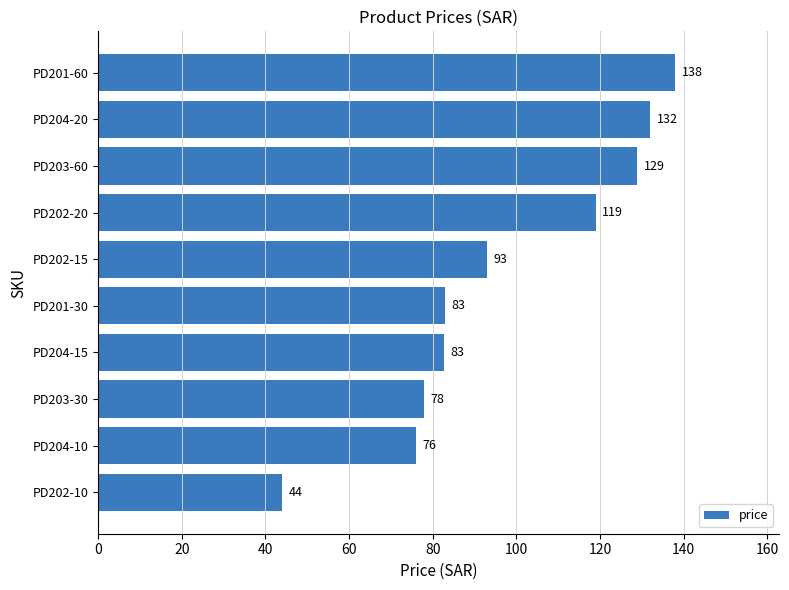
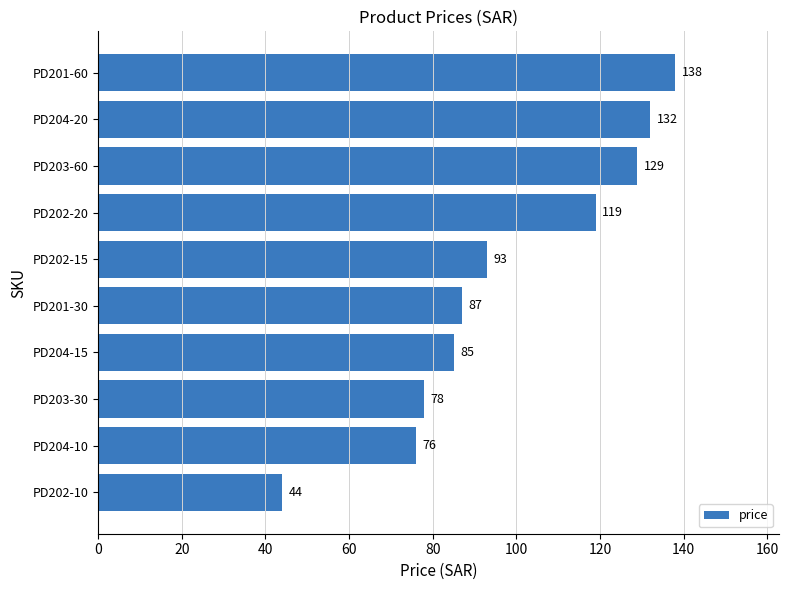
PD201-30: 83 -> 87
PD204-15: 83 -> 85
